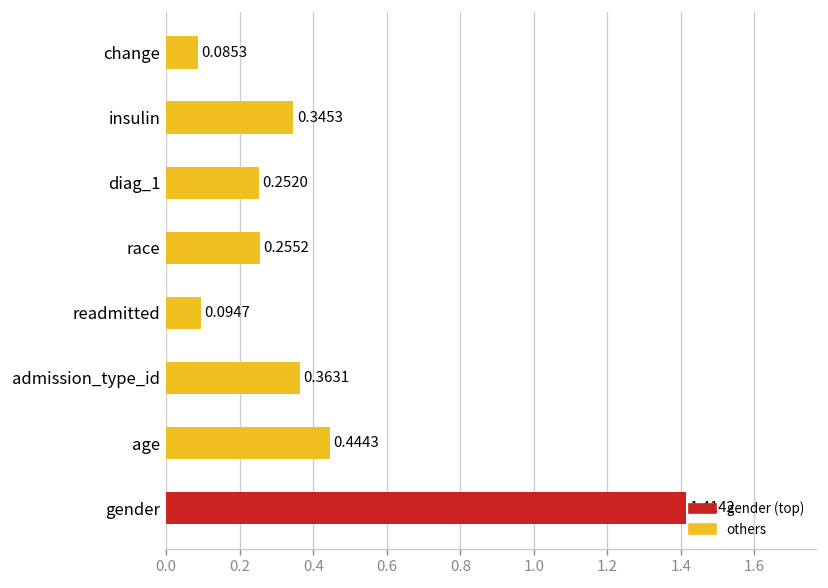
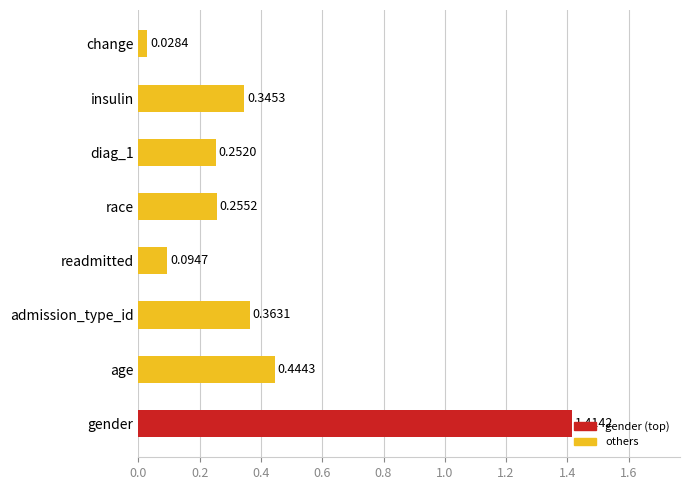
change: 0.0853 -> 0.0284
